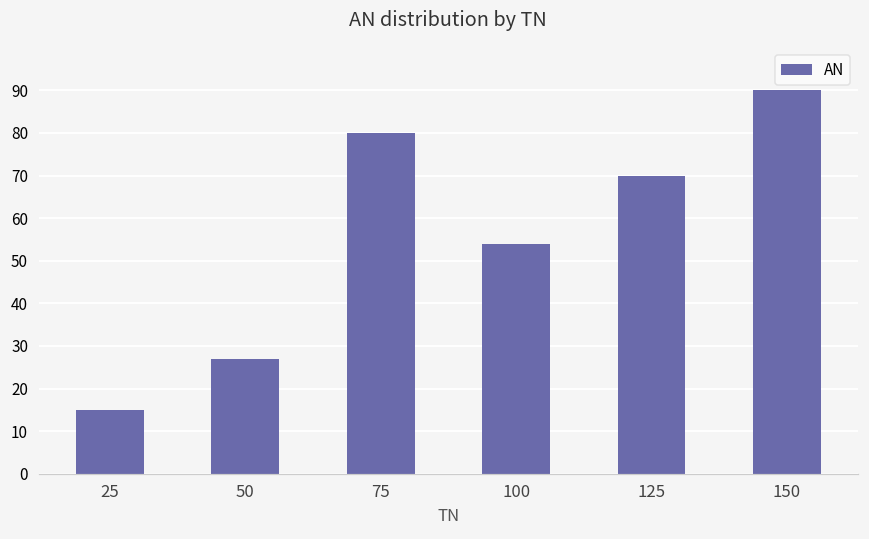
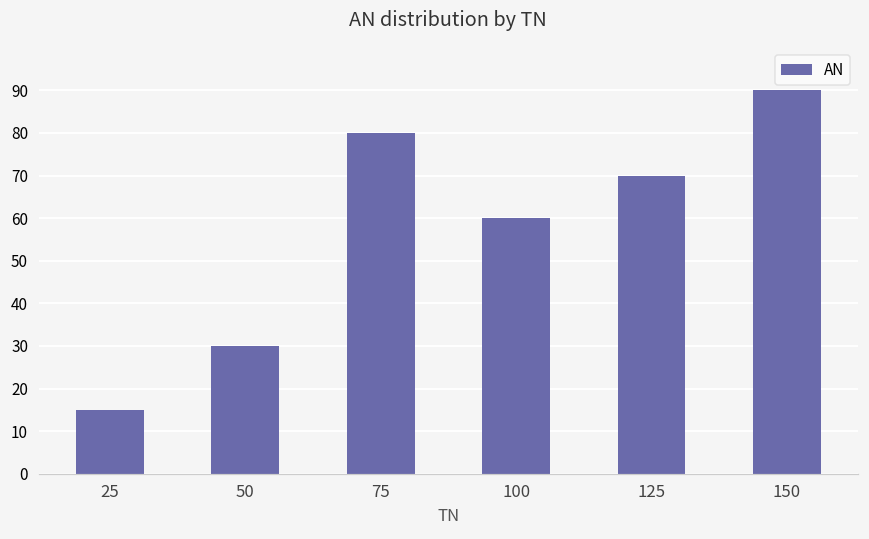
50: 27 -> 30
100: 54 -> 60
